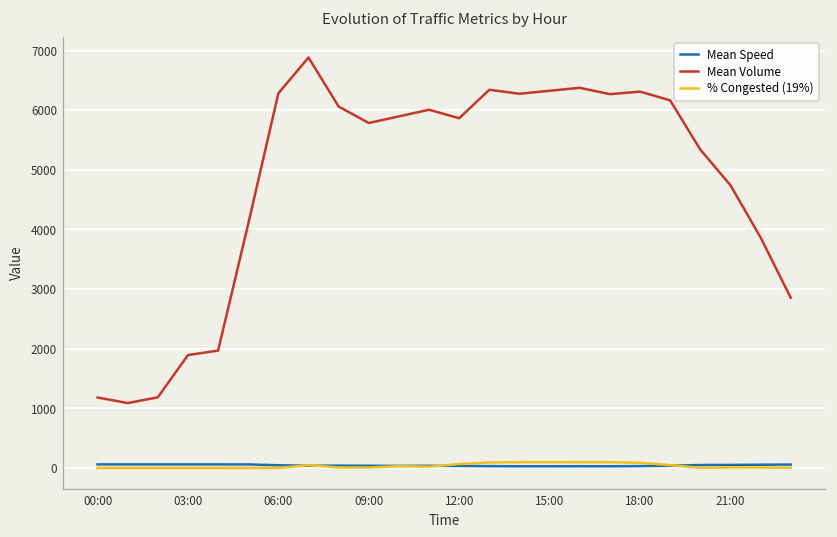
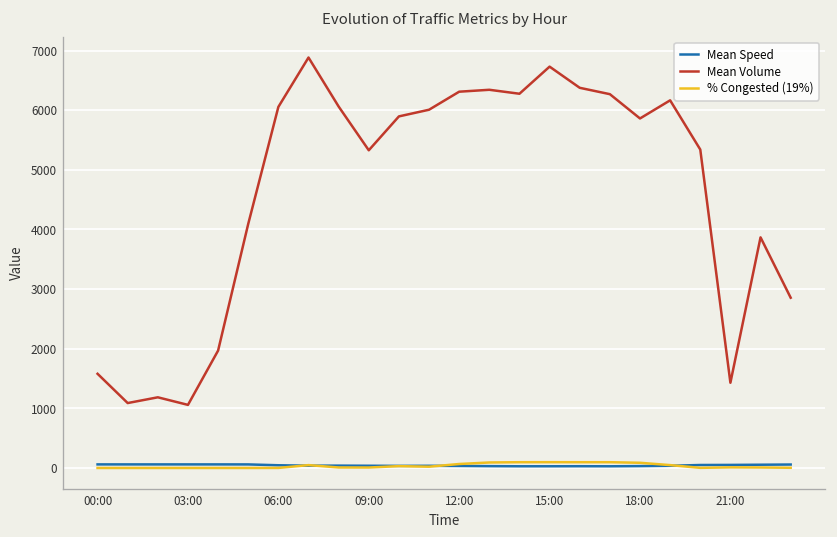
Mean Volume, 00:00: 1200 -> 1600
Mean Volume, 03:00: 1900 -> 1100
Mean Volume, 06:00: 6300 -> 6100
Mean Volume, 09:00: 5800 -> 5300
Mean Volume, 12:00: 5900 -> 6300
Mean Volume, 15:00: 6300 -> 6700
Mean Volume, 18:00: 6300 -> 5900
Mean Volume, 21:00: 4700 -> 1400
